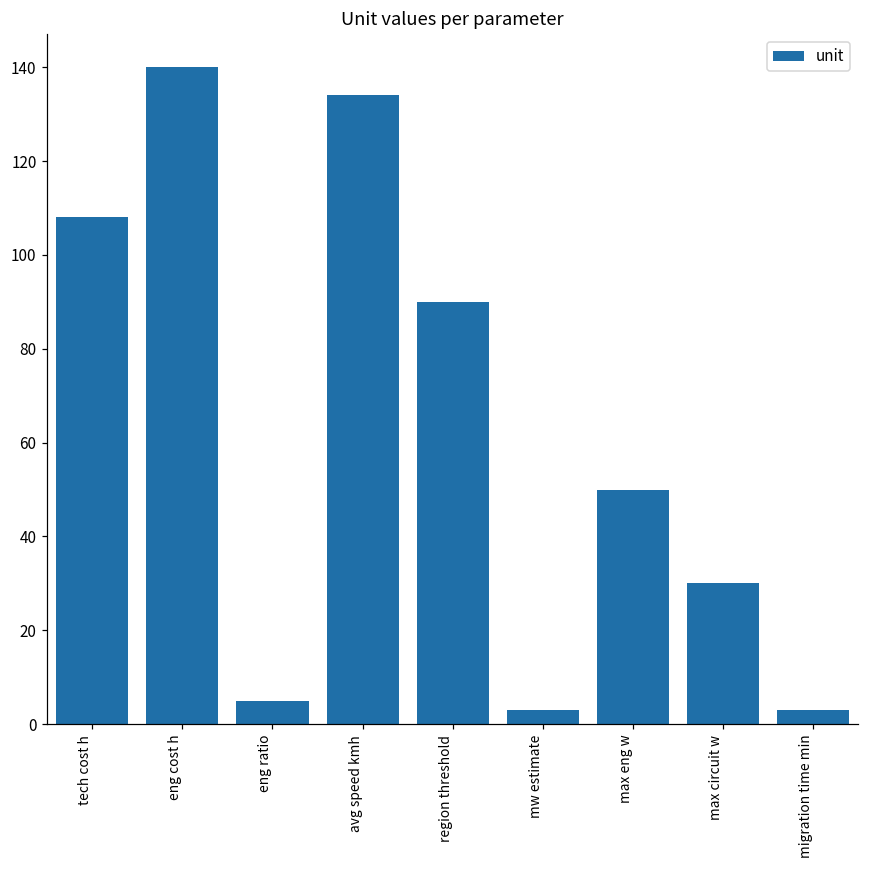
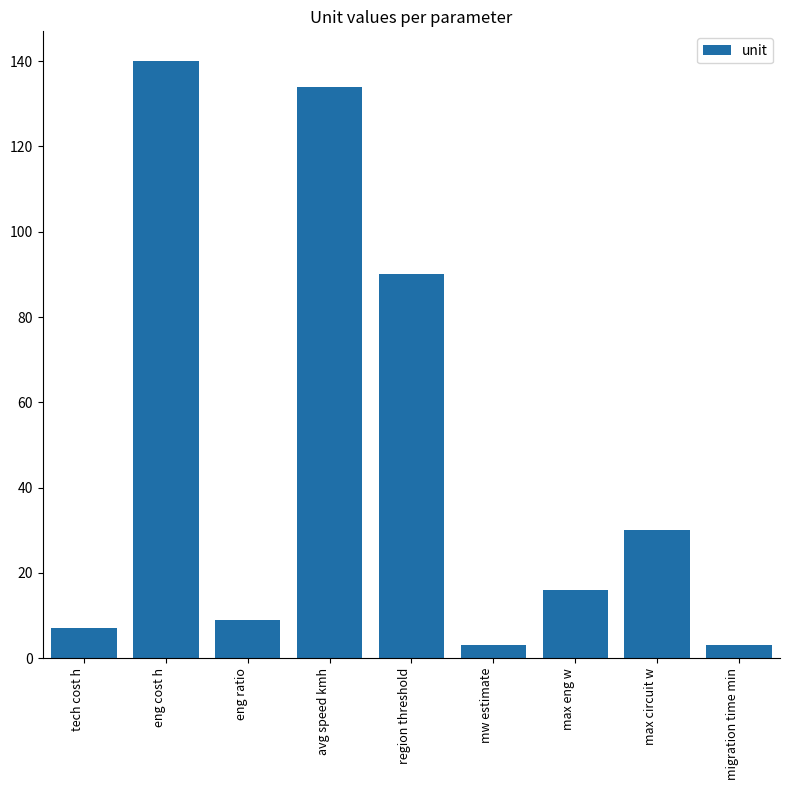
tech cost h: 108 -> 7
eng ratio: 5 -> 9
max eng w: 50 -> 16
